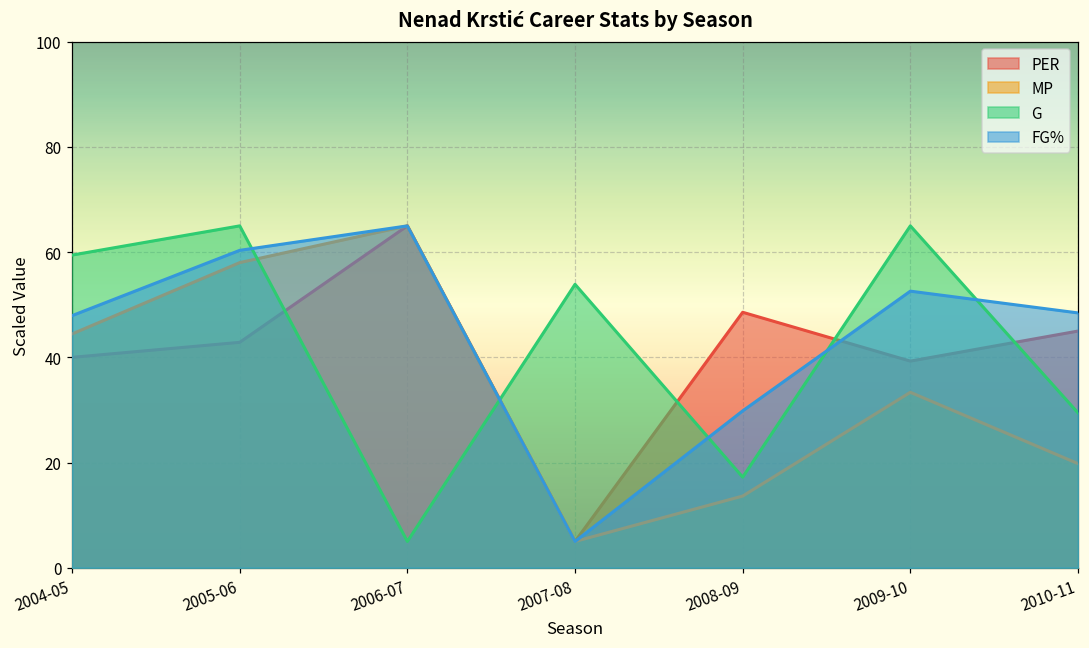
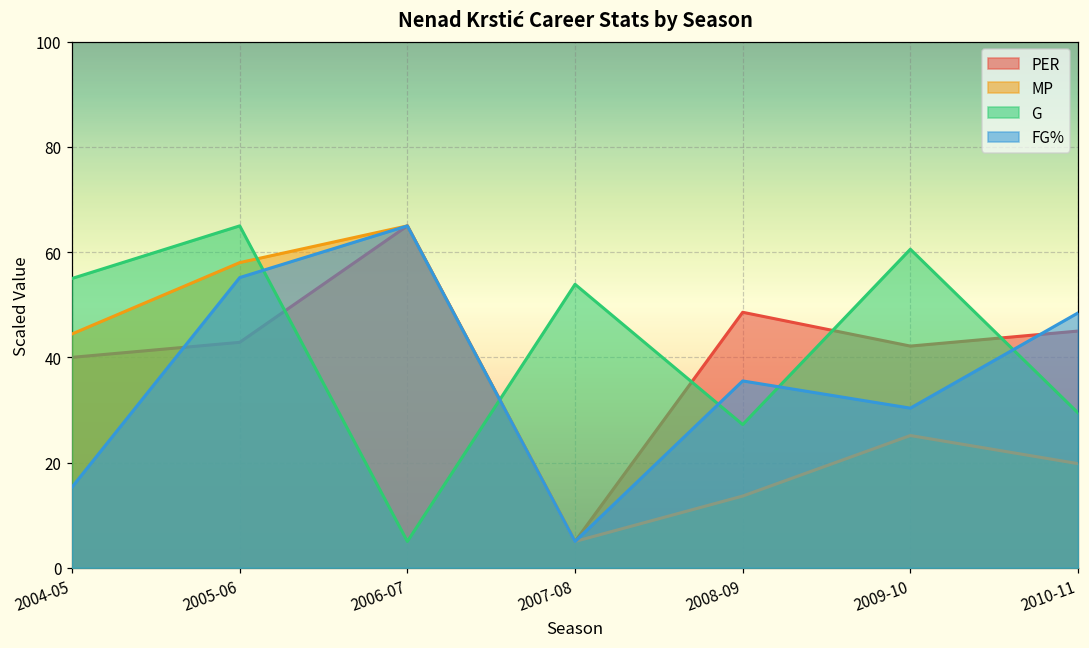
G, 2004-05: 59 -> 55
FG%, 2004-05: 48 -> 15
FG%, 2005-06: 60 -> 55
G, 2008-09: 17 -> 27
FG%, 2008-09: 30 -> 36
PER, 2009-10: 39 -> 42
MP, 2009-10: 33 -> 25
G, 2009-10: 65 -> 61
FG%, 2009-10: 53 -> 30
